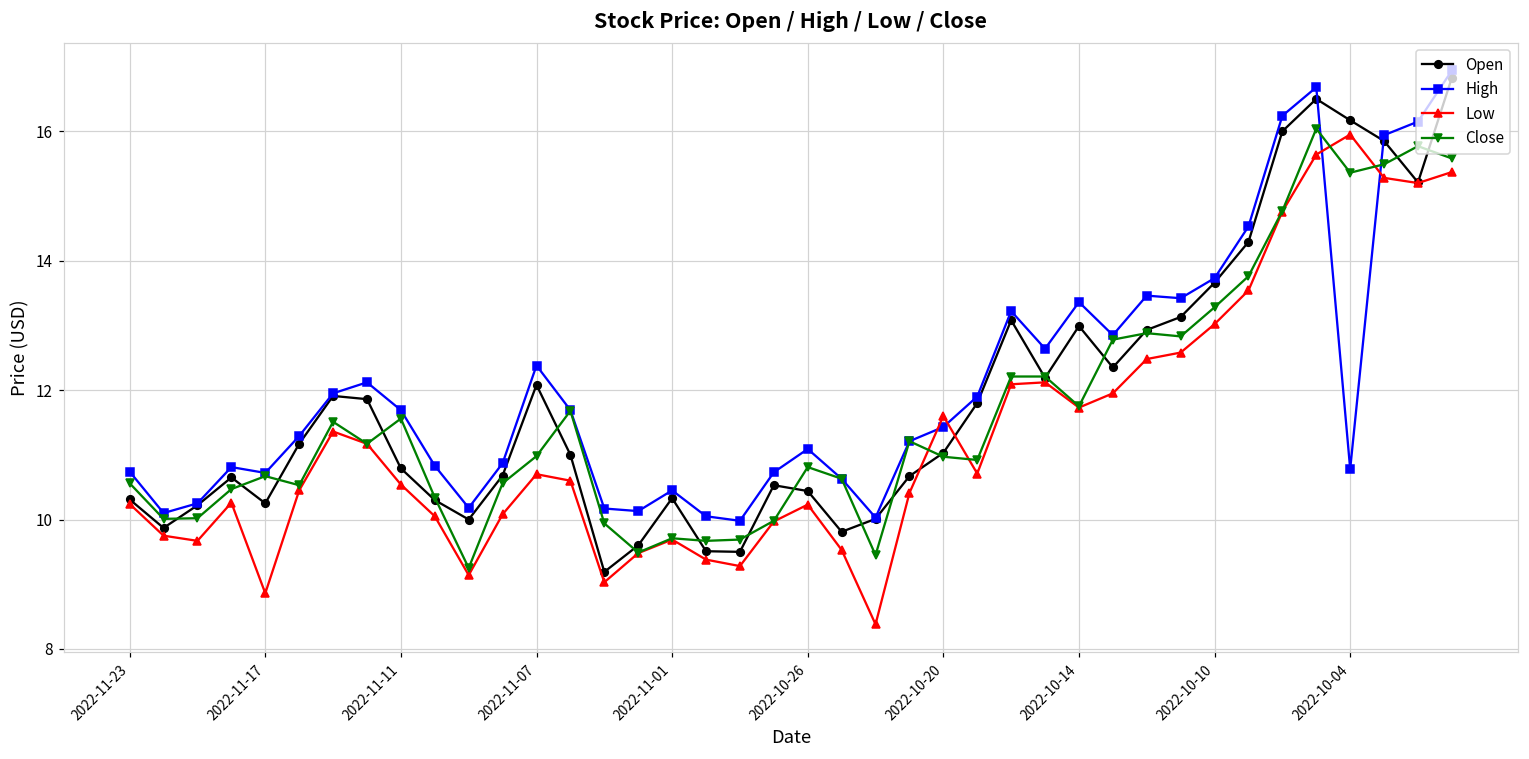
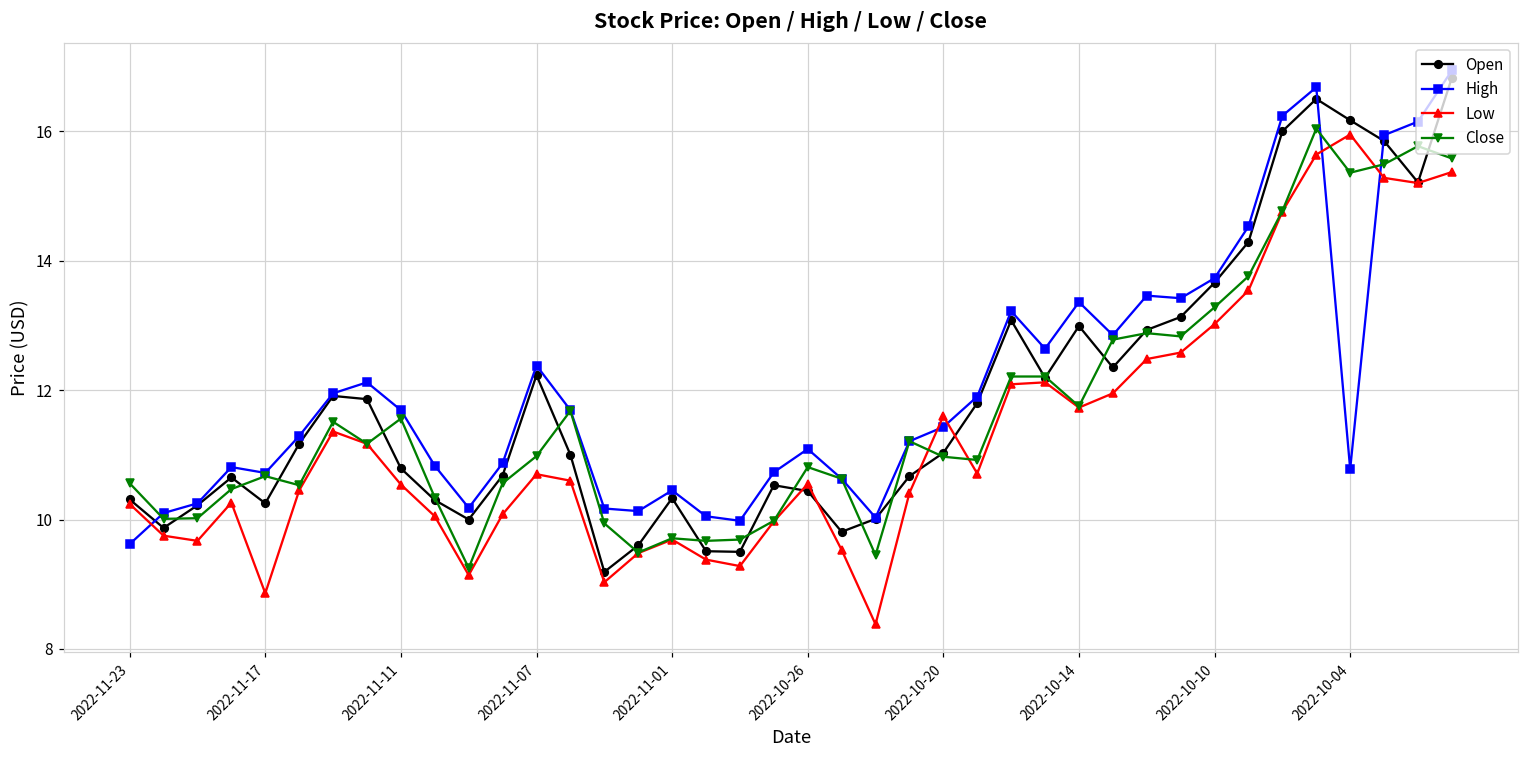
High, 2022-11-23: 10.7 -> 9.6
Open, 2022-11-07: 12.1 -> 12.2
Low, 2022-10-26: 10.2 -> 10.6
